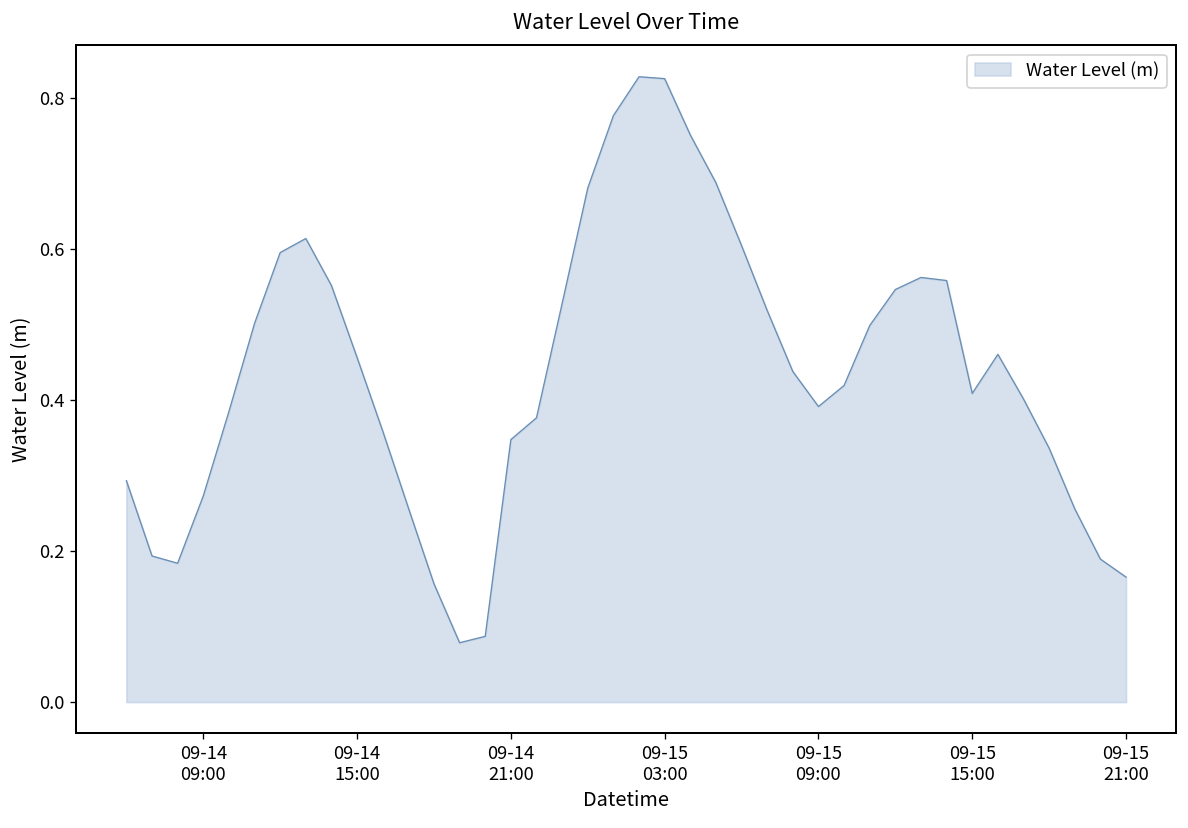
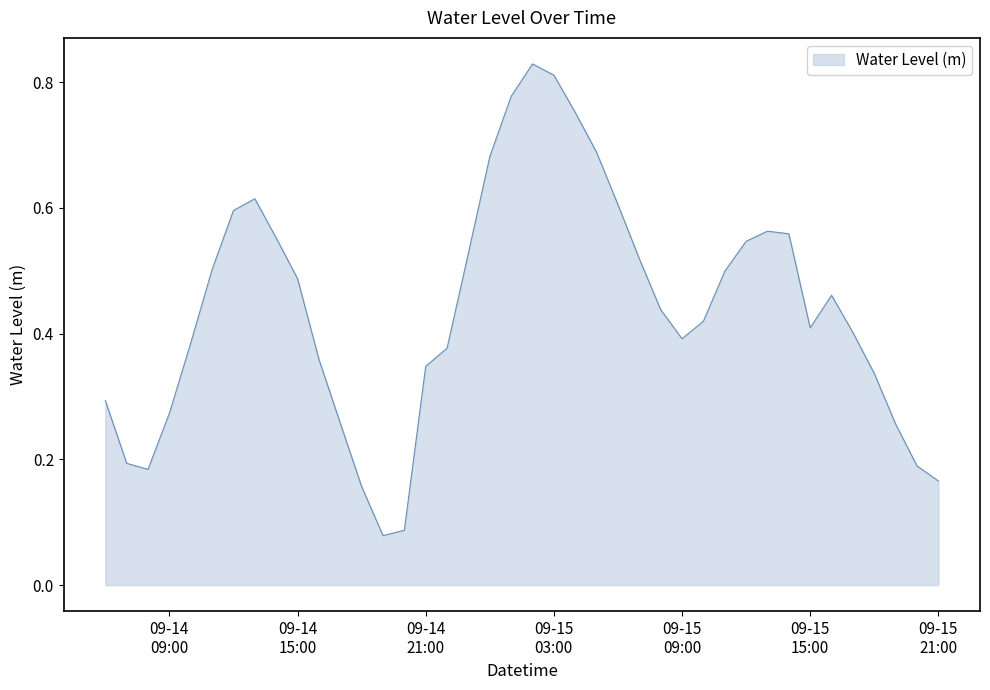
09-14 15:00: 0.46 -> 0.49
09-15 03:00: 0.83 -> 0.81
